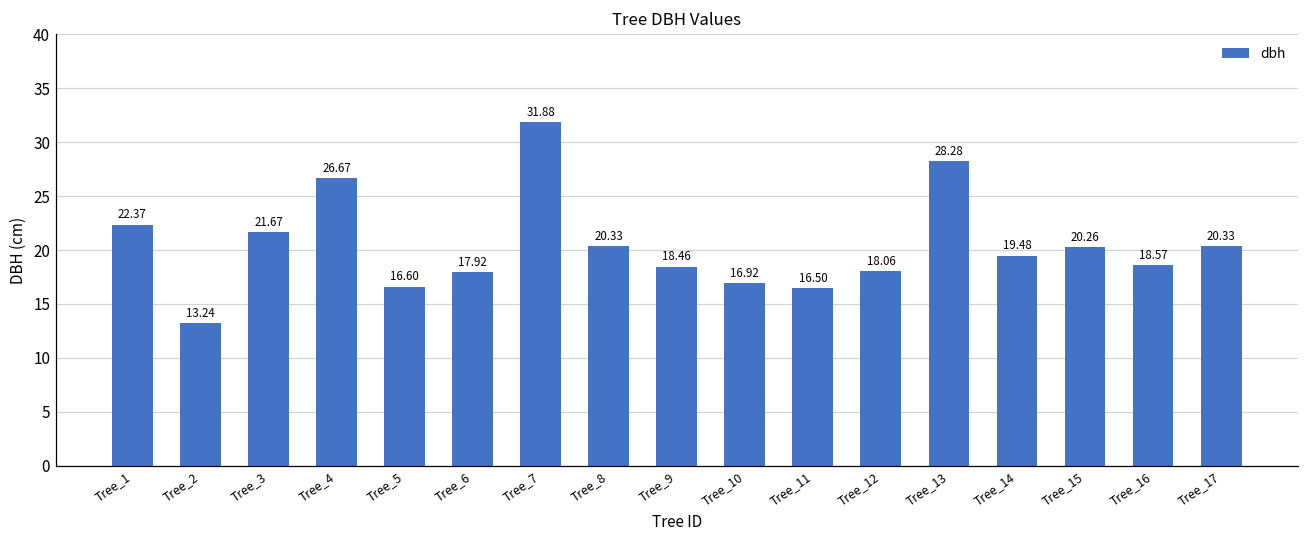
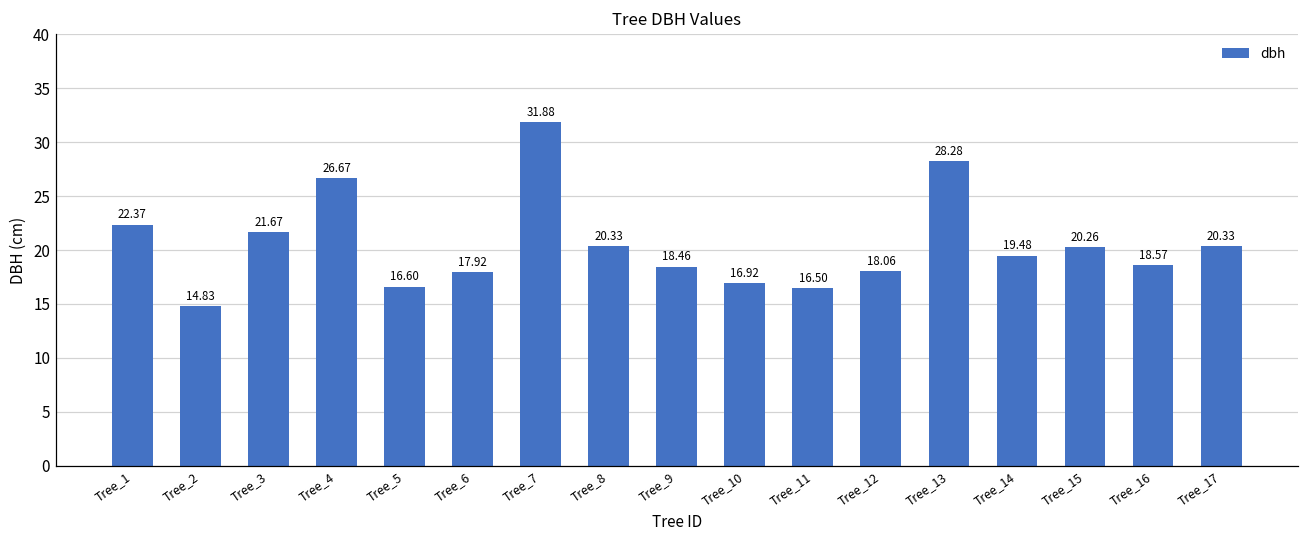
Tree_2: 13.24 -> 14.83
